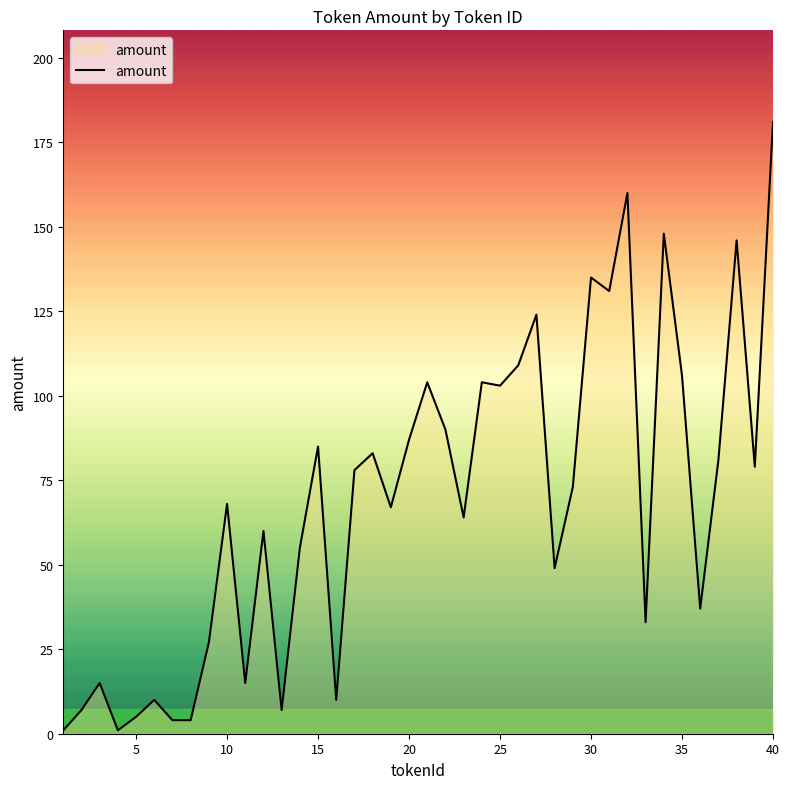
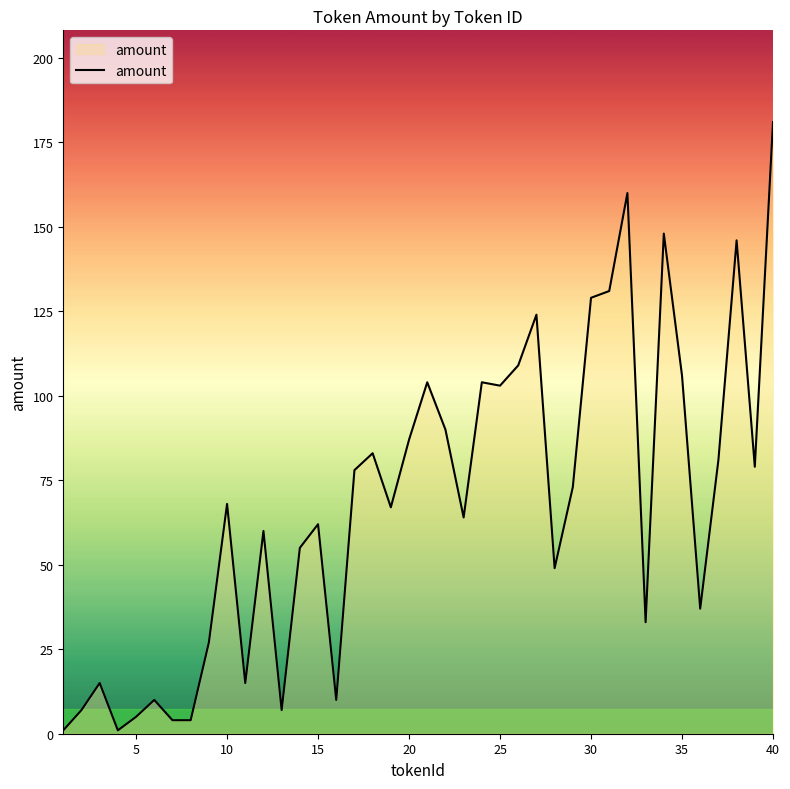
15: 85 -> 62
30: 135 -> 129
